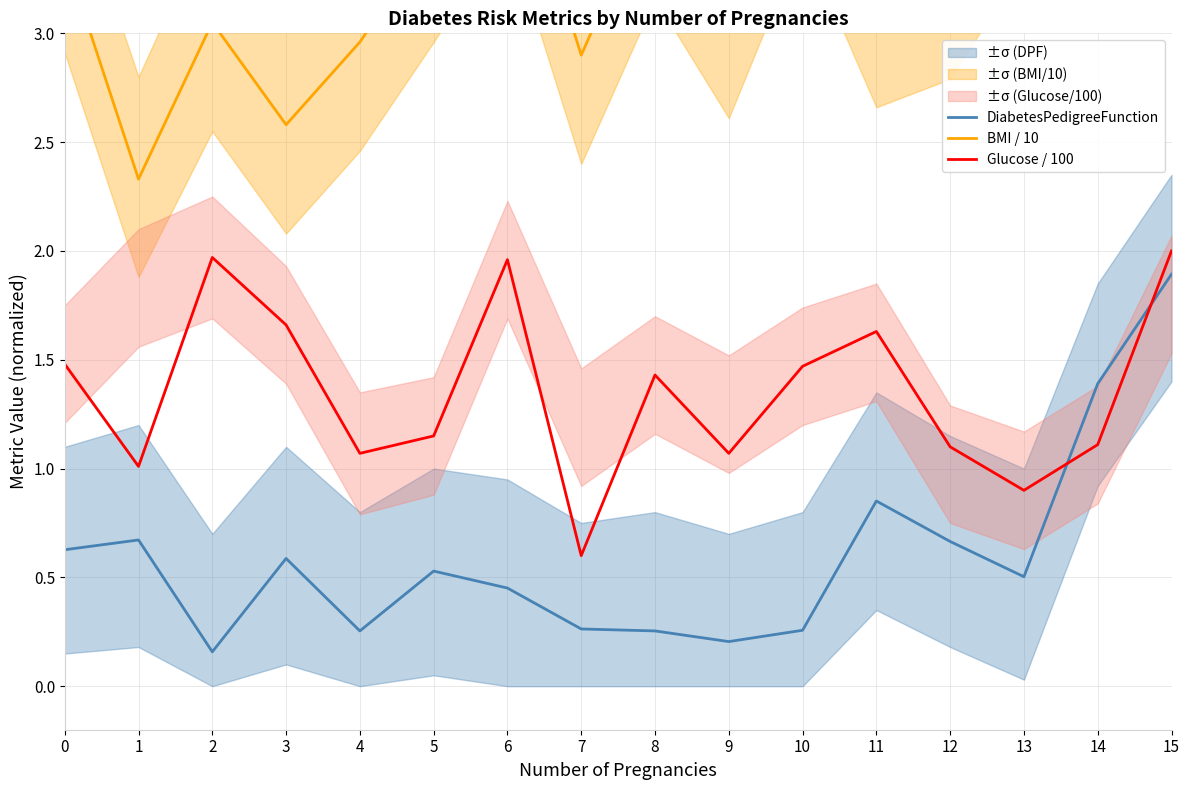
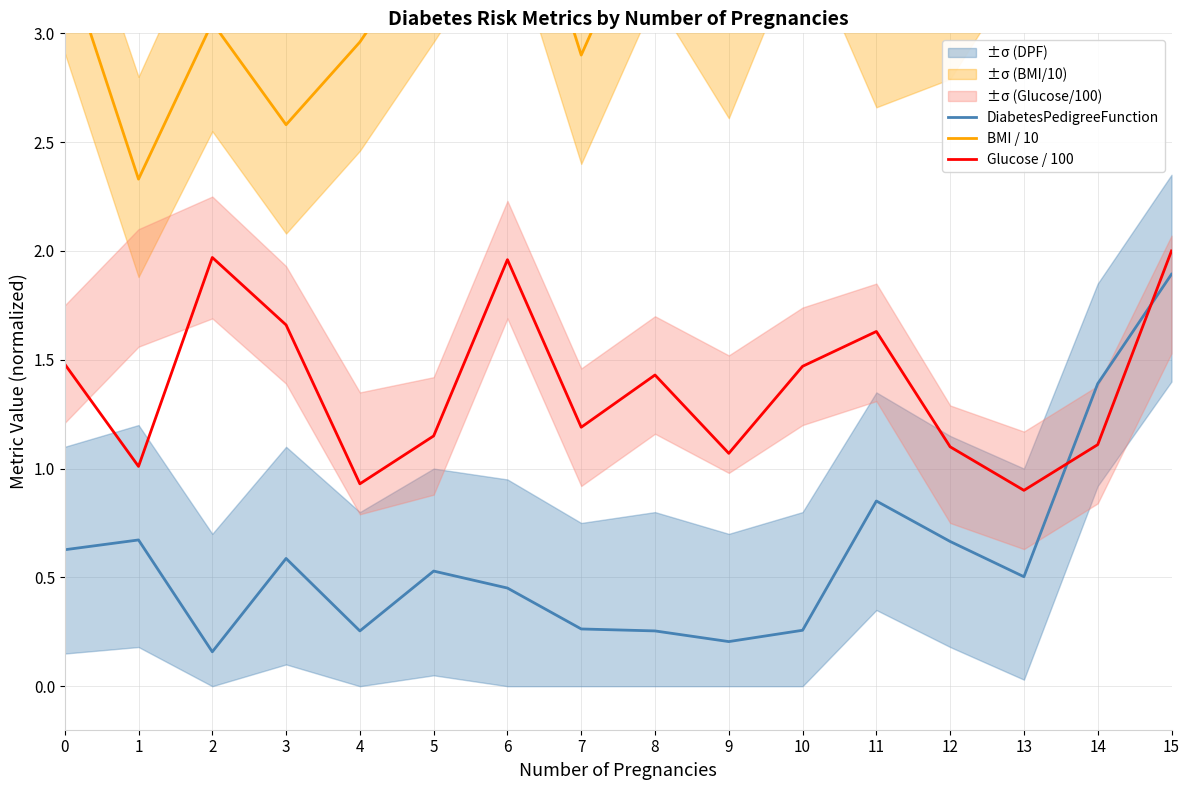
Glucose / 100, 4: 1.07 -> 0.93
Glucose / 100, 7: 0.60 -> 1.19
